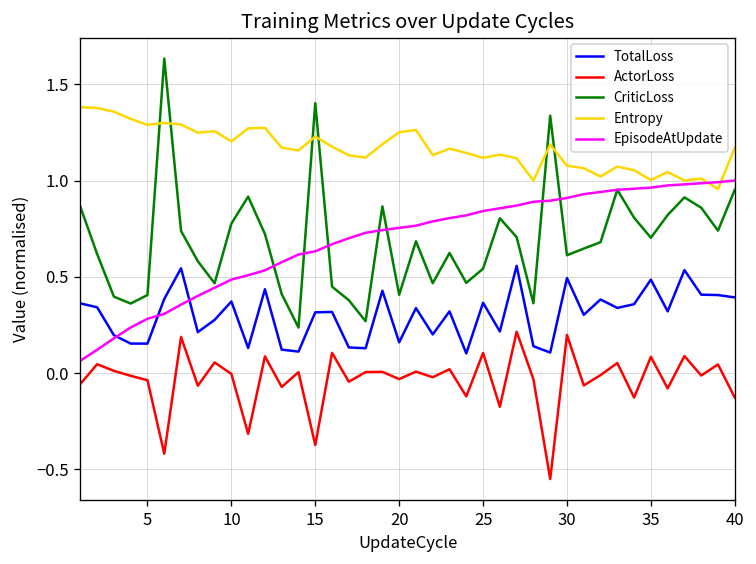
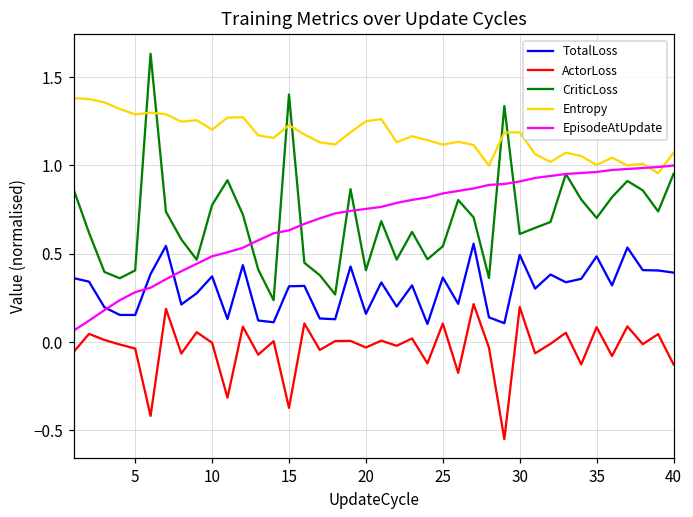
Entropy, 30: 1.08 -> 1.19
Entropy, 40: 1.17 -> 1.07
